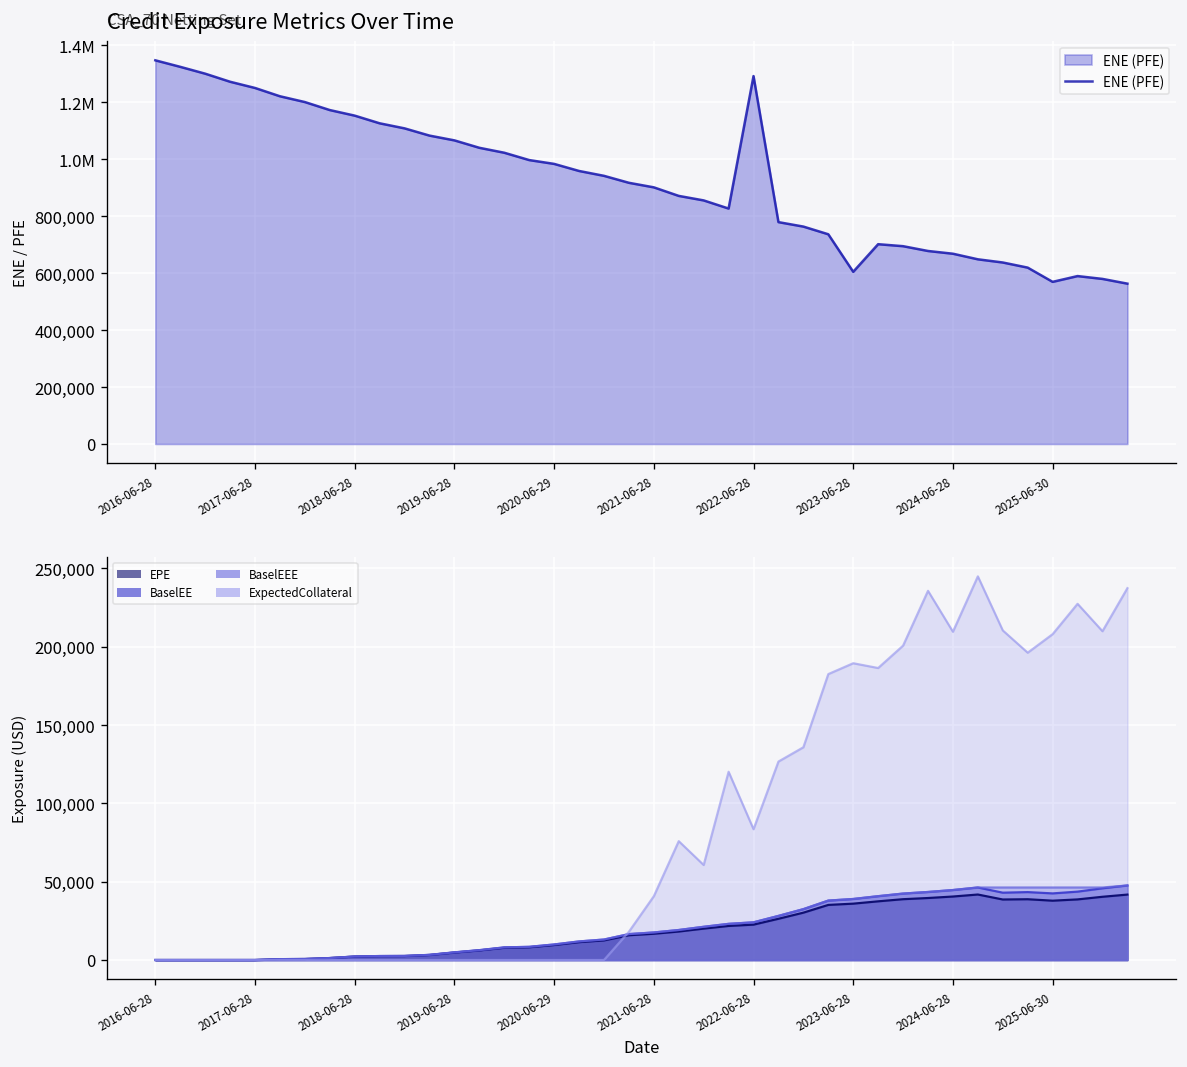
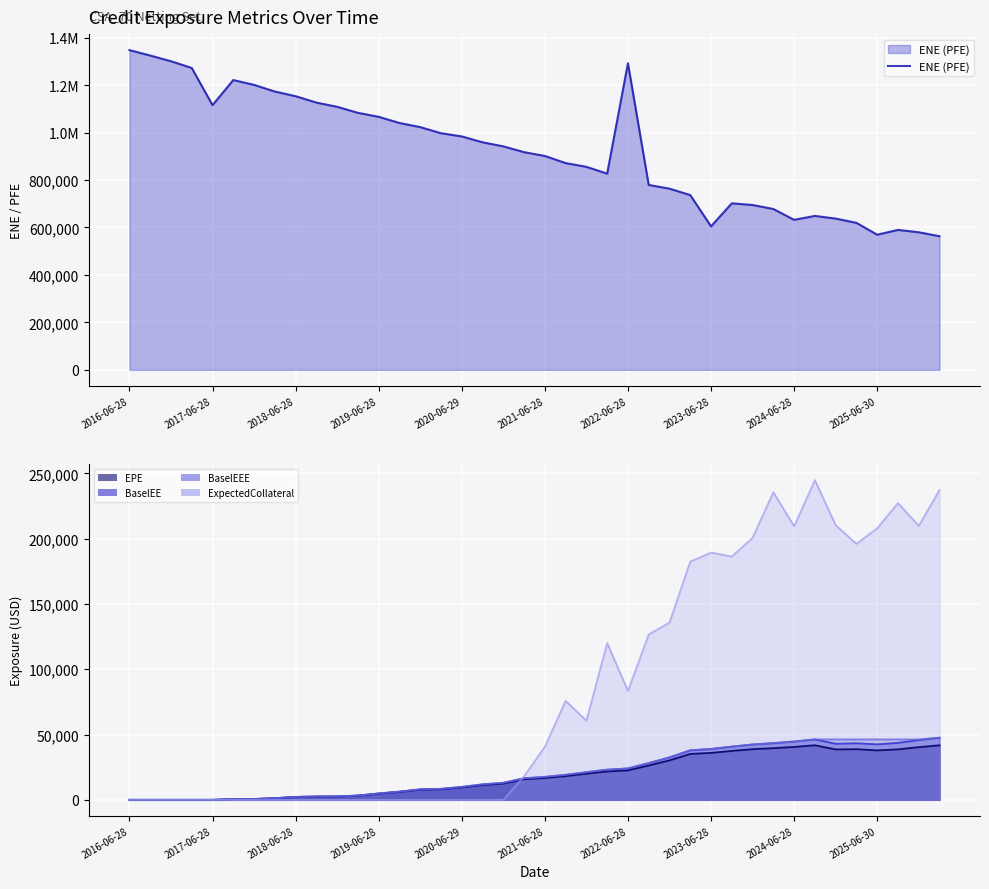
Credit Exposure Metrics Over Time, 2017-06-28: 1,250,000 -> 1,120,000
Credit Exposure Metrics Over Time, 2024-06-28: 670,000 -> 630,000
